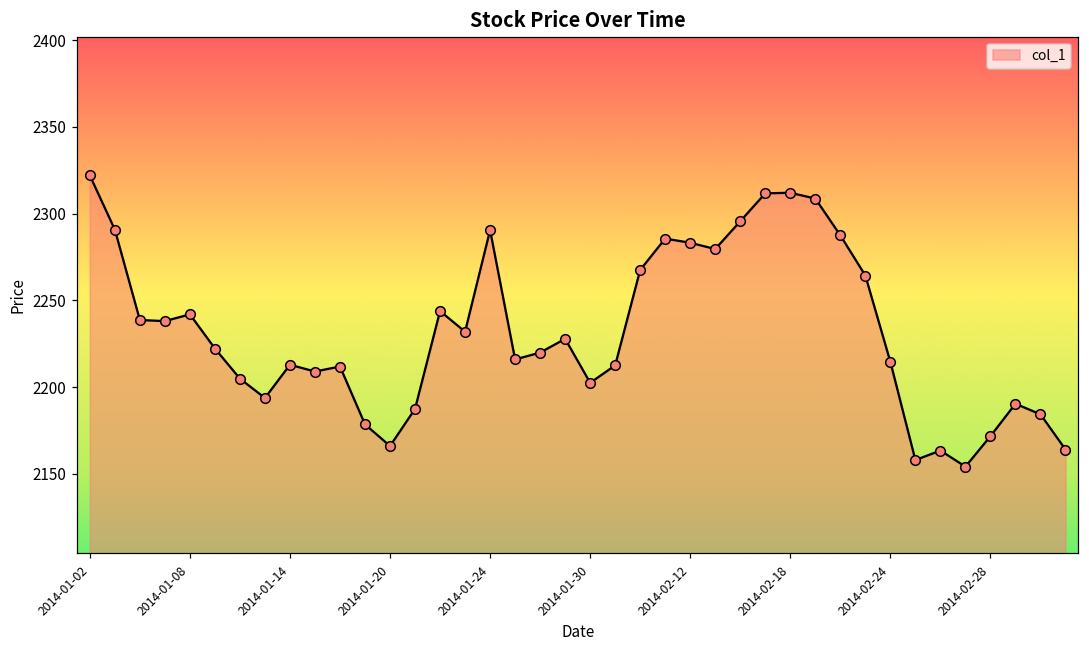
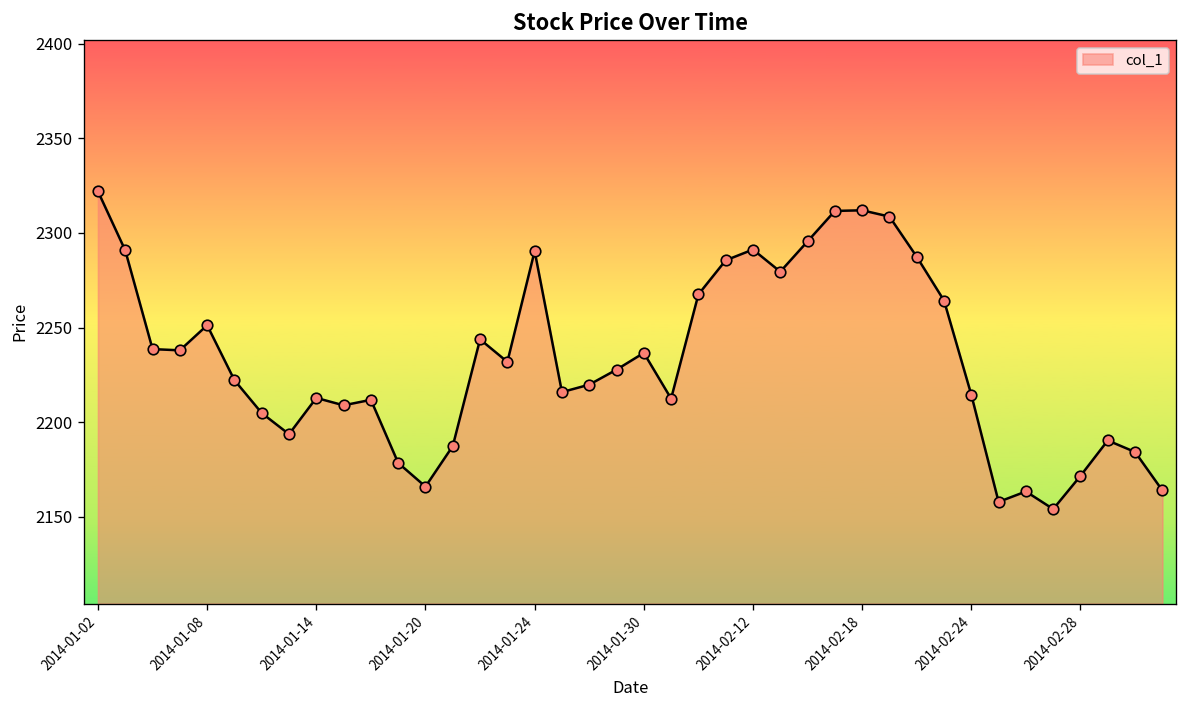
2014-01-08: 2242 -> 2251
2014-01-30: 2202 -> 2237
2014-02-12: 2283 -> 2291
